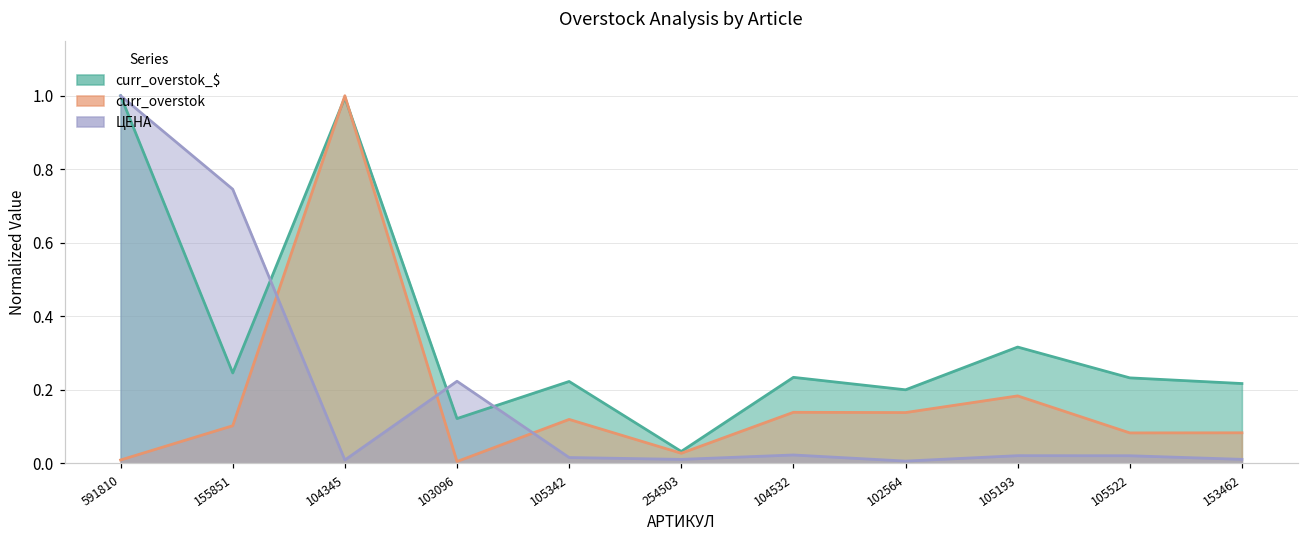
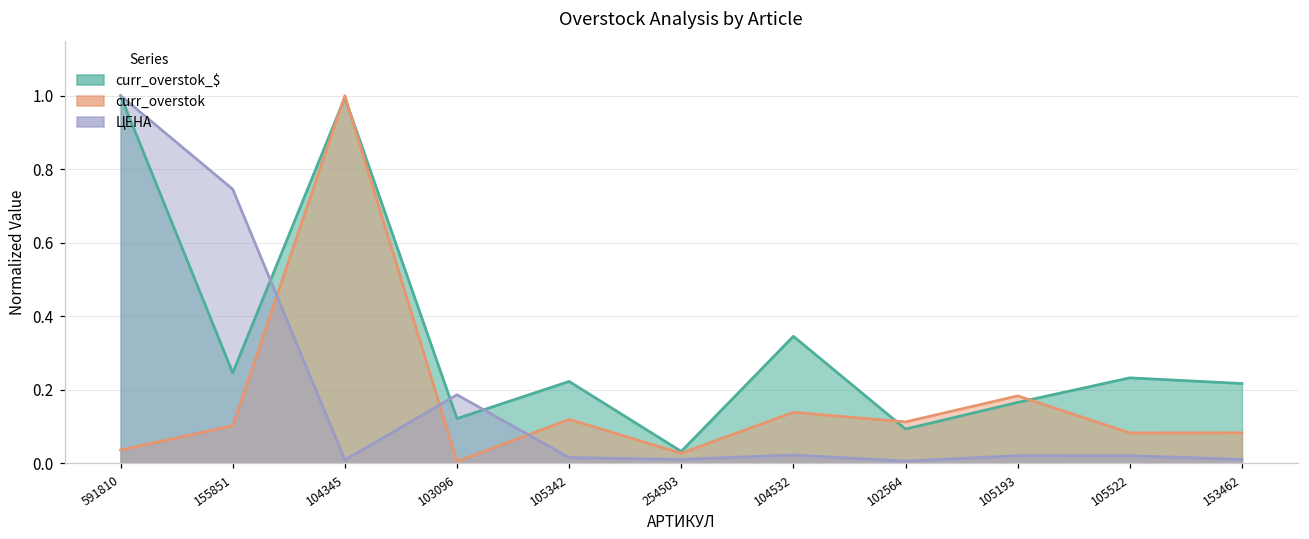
curr_overstok, 591810: 0.01 -> 0.04
ЦЕНА, 103096: 0.22 -> 0.19
curr_overstok_$, 104532: 0.23 -> 0.35
curr_overstok_$, 102564: 0.20 -> 0.09
curr_overstok, 102564: 0.14 -> 0.11
curr_overstok_$, 105193: 0.32 -> 0.17
